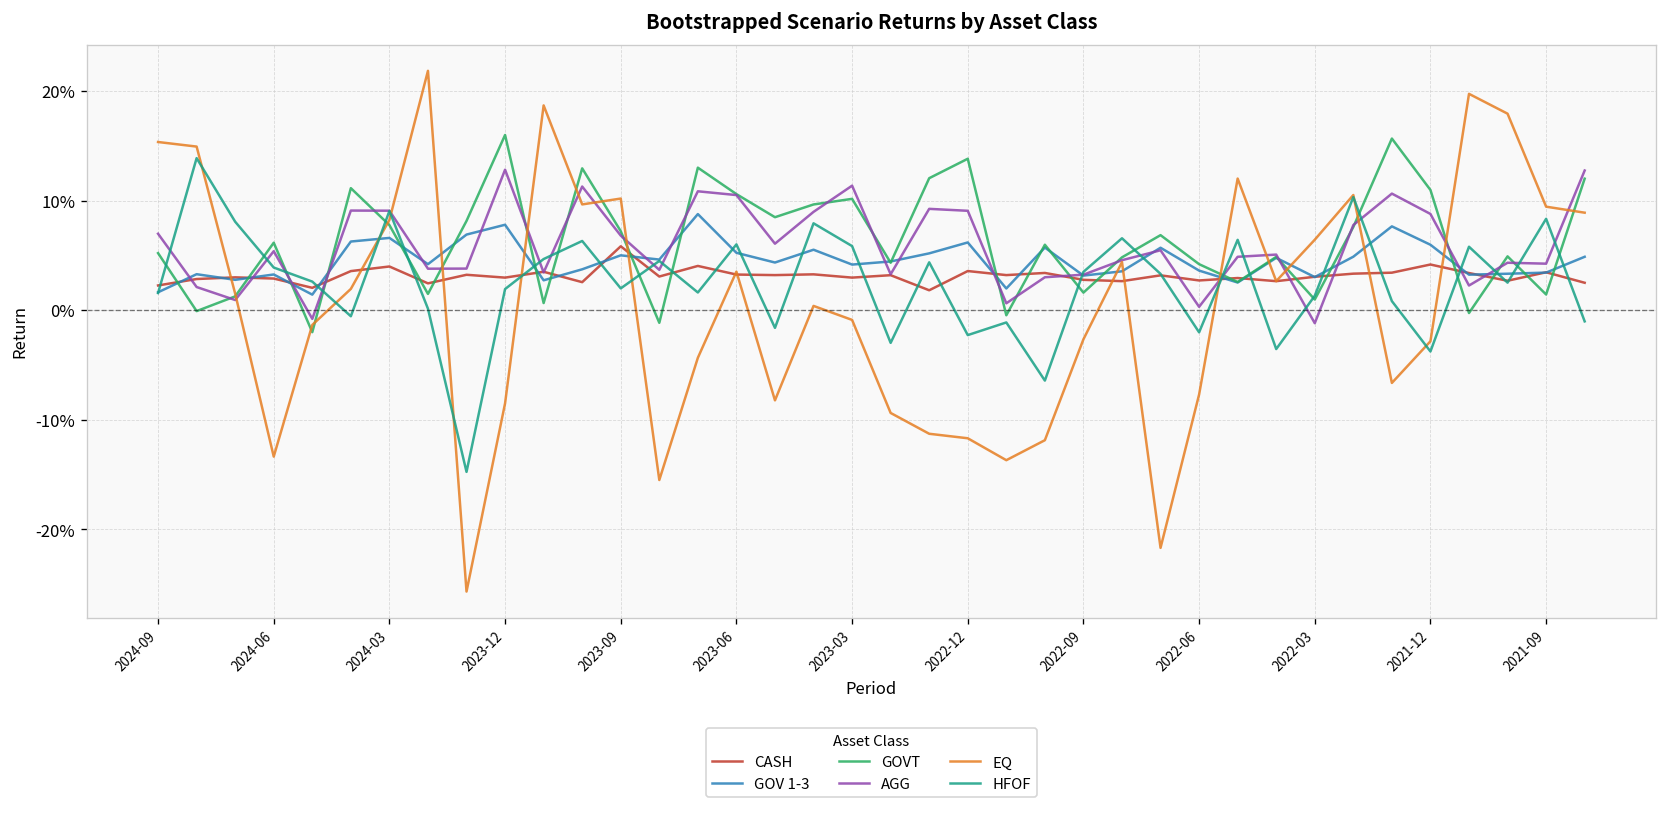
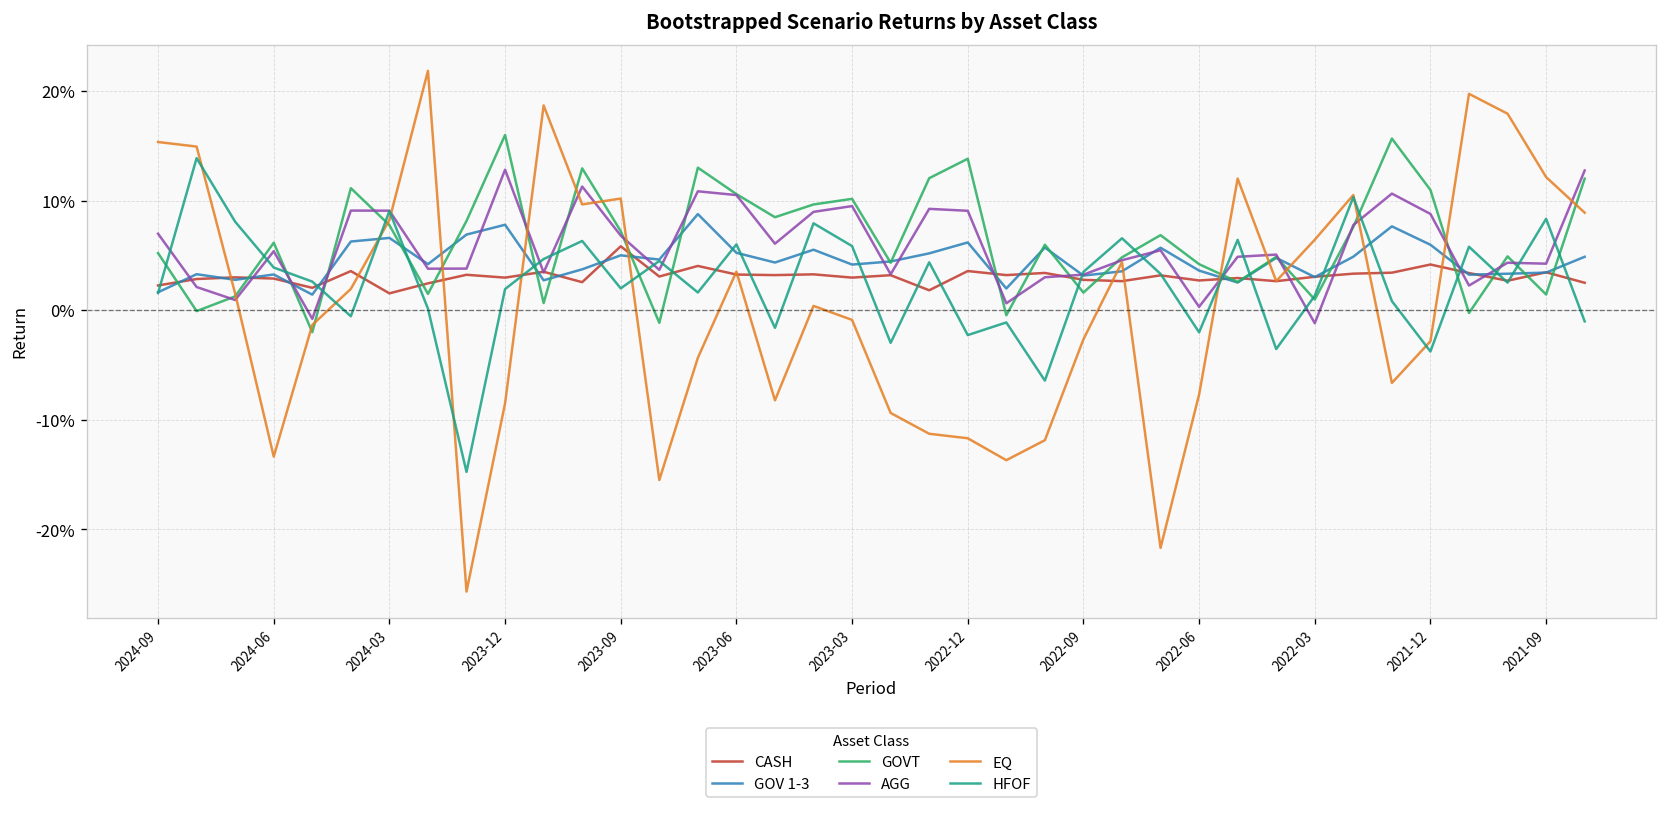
CASH, 2024-03: 4% -> 2%
AGG, 2023-03: 11% -> 10%
EQ, 2021-09: 9% -> 12%
